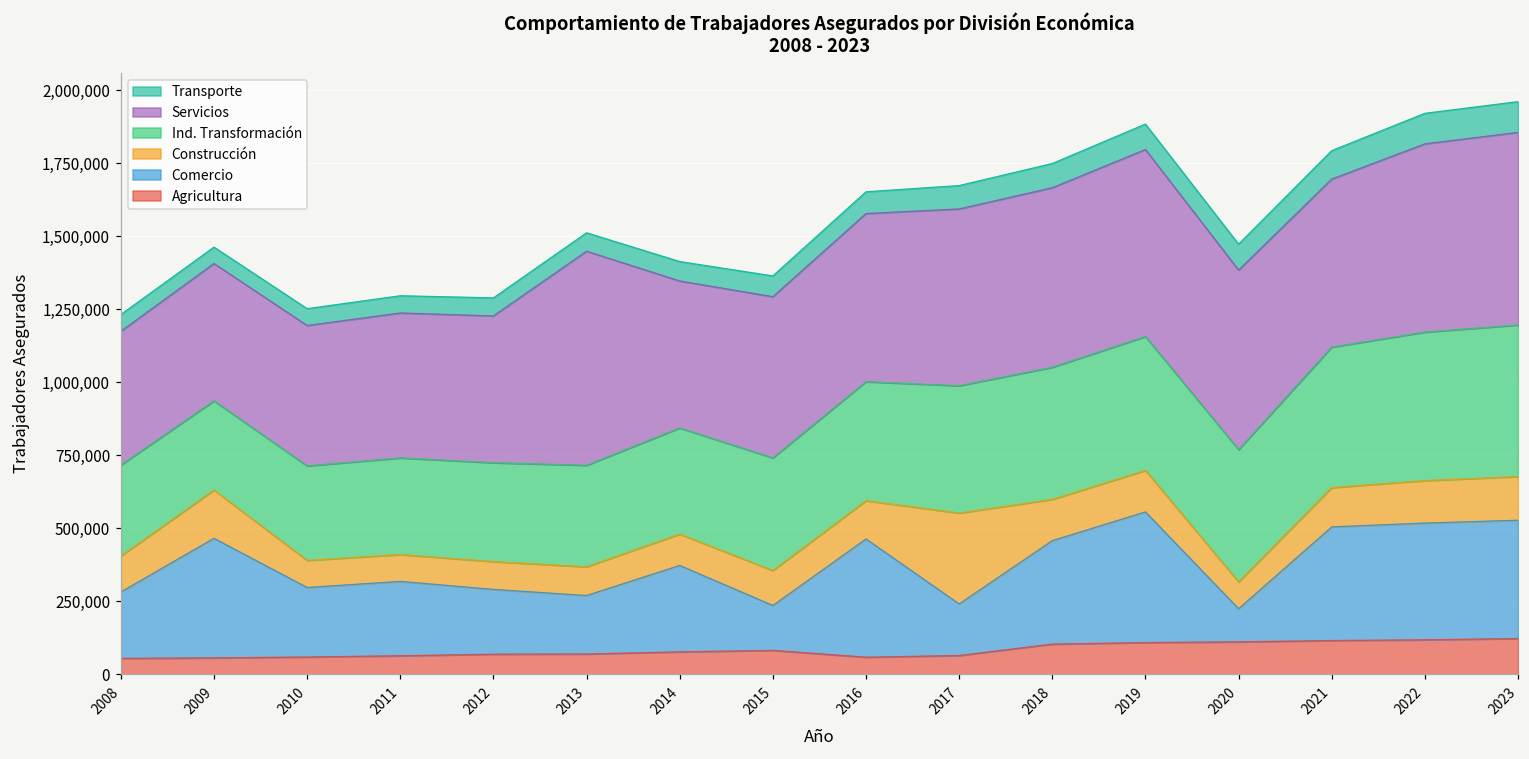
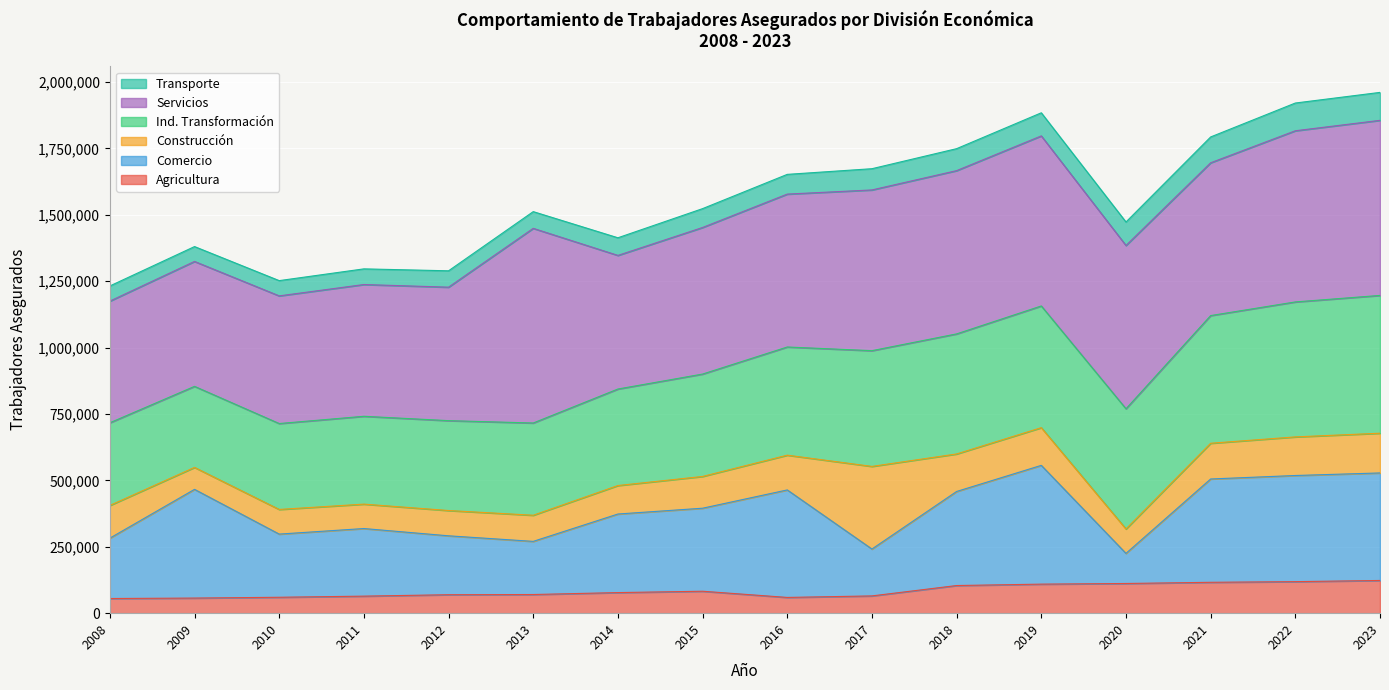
Construcción, 2009: 170,000 -> 80,000
Comercio, 2015: 150,000 -> 310,000
